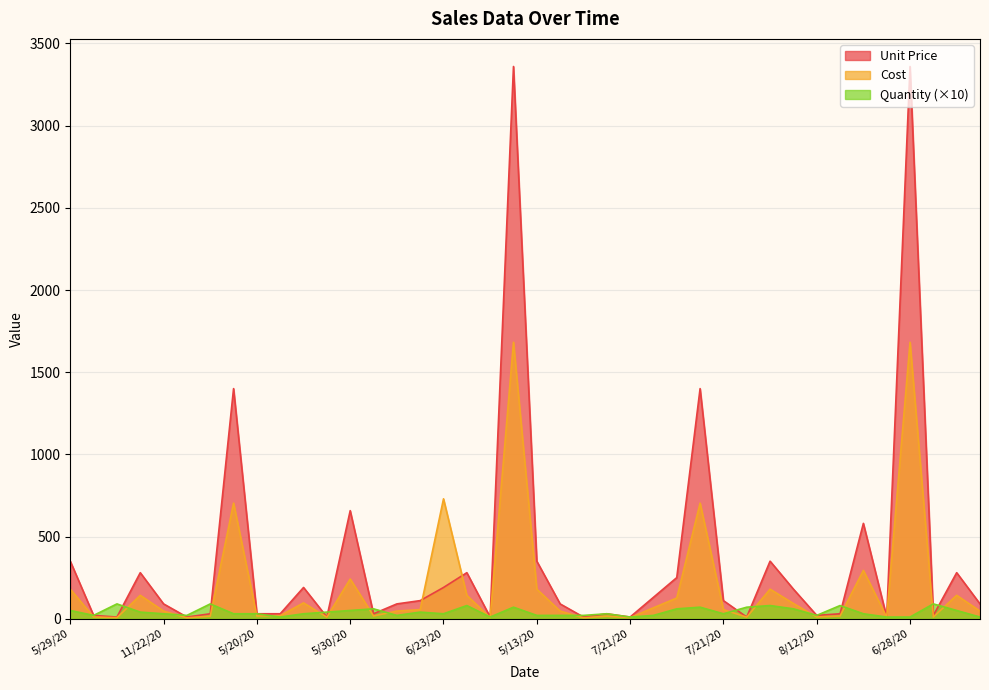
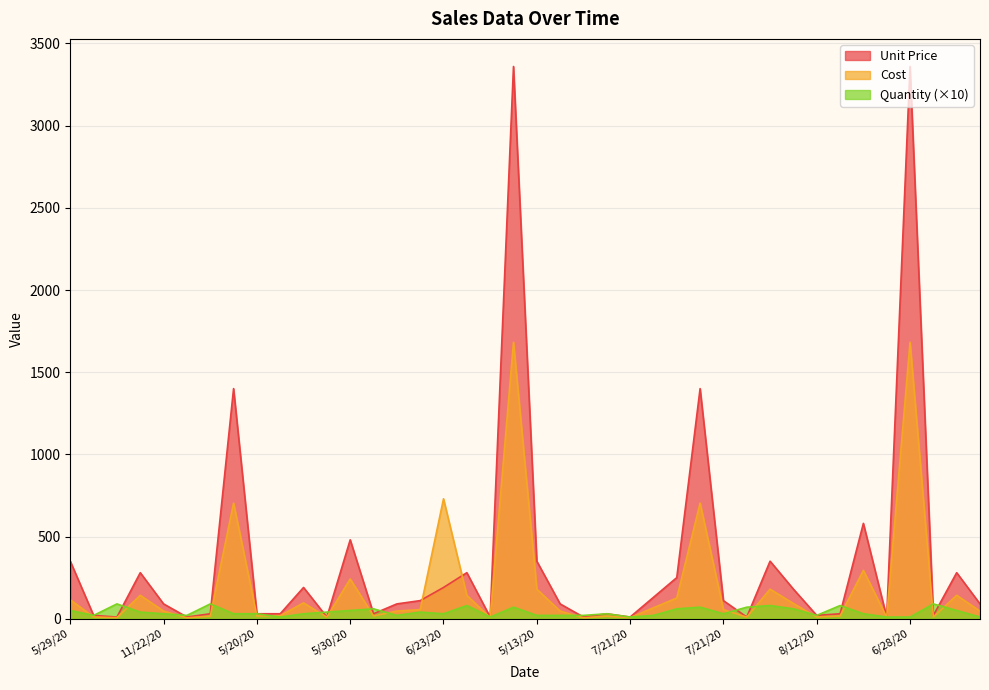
Cost, 5/29/20: 180 -> 110
Unit Price, 5/30/20: 660 -> 480
